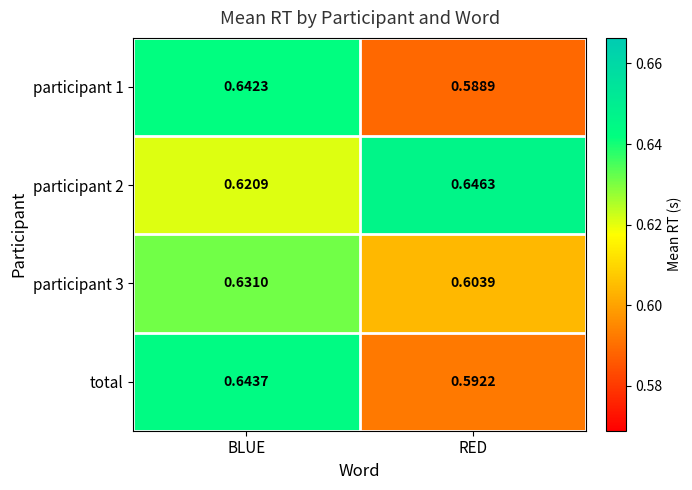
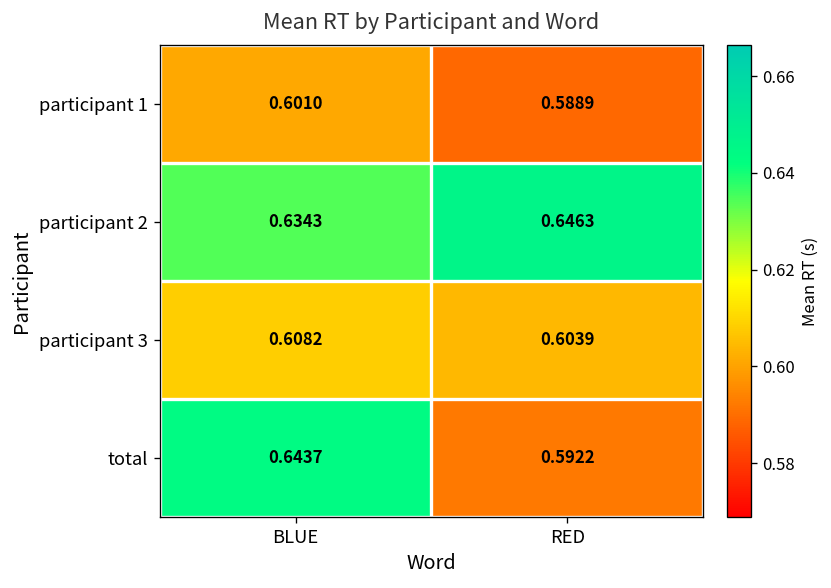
participant 1, BLUE: 0.6423 -> 0.6010
participant 2, BLUE: 0.6209 -> 0.6343
participant 3, BLUE: 0.6310 -> 0.6082
